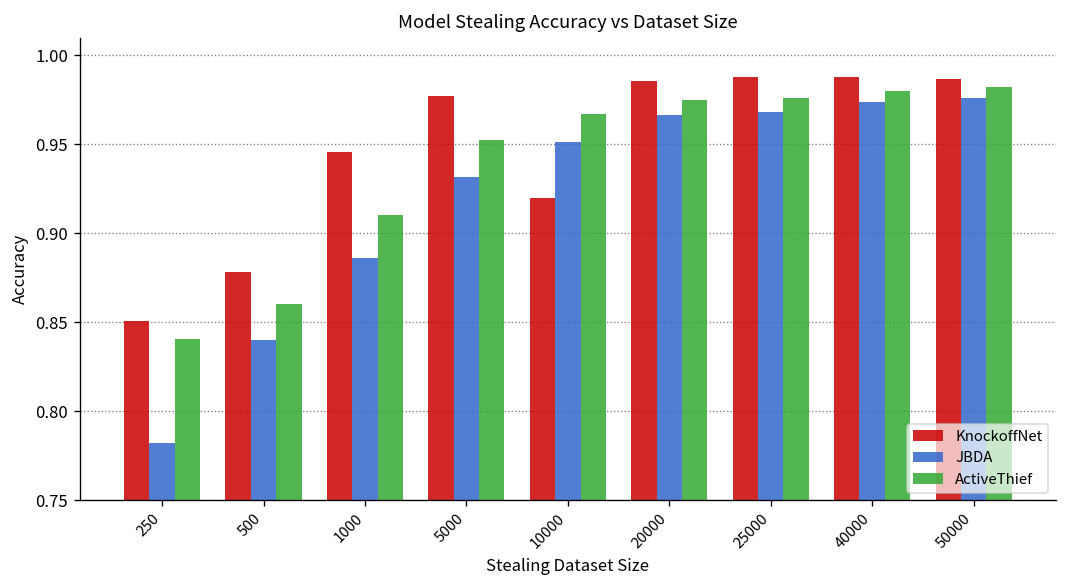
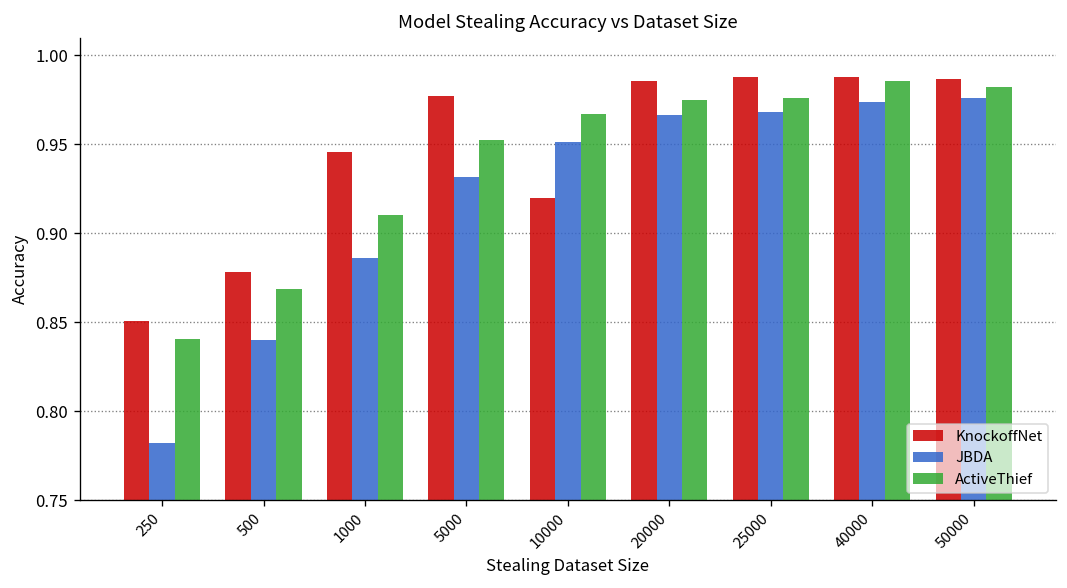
ActiveThief, 500: 0.860 -> 0.869
ActiveThief, 40000: 0.980 -> 0.986
